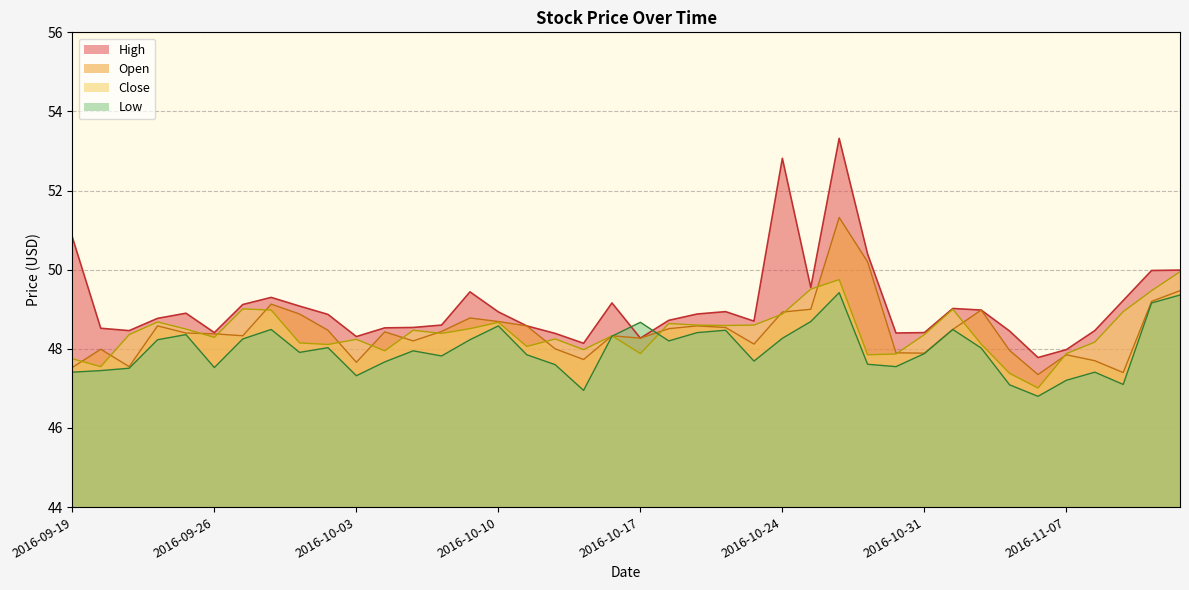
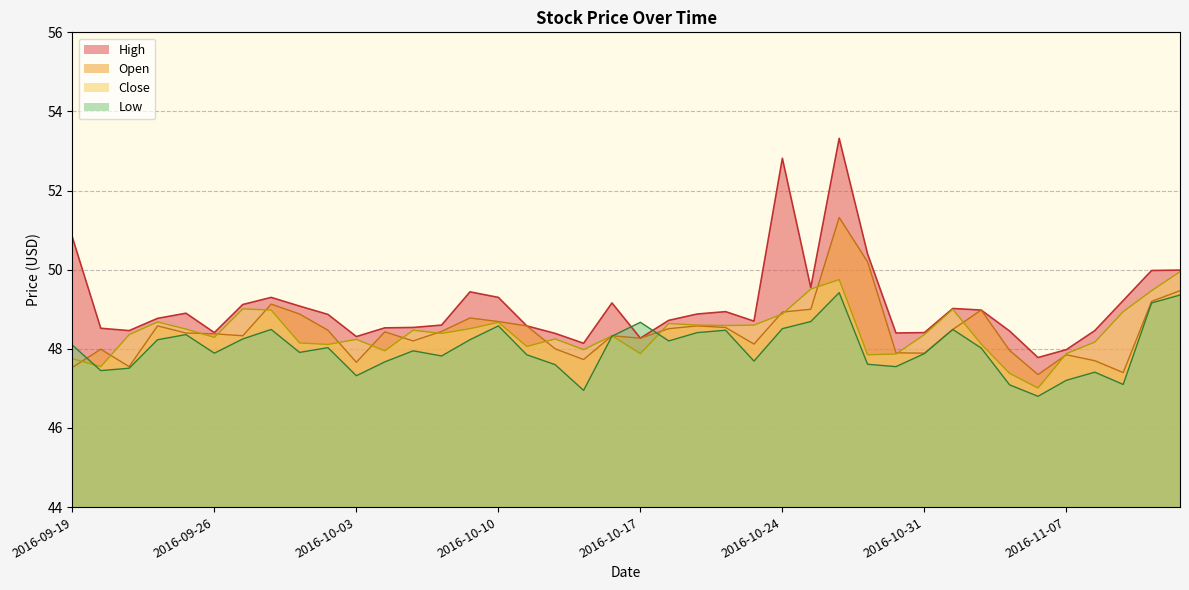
Low, 2016-09-19: 47.4 -> 48.1
Low, 2016-09-26: 47.5 -> 47.9
High, 2016-10-10: 48.9 -> 49.3
Low, 2016-10-24: 48.3 -> 48.5
